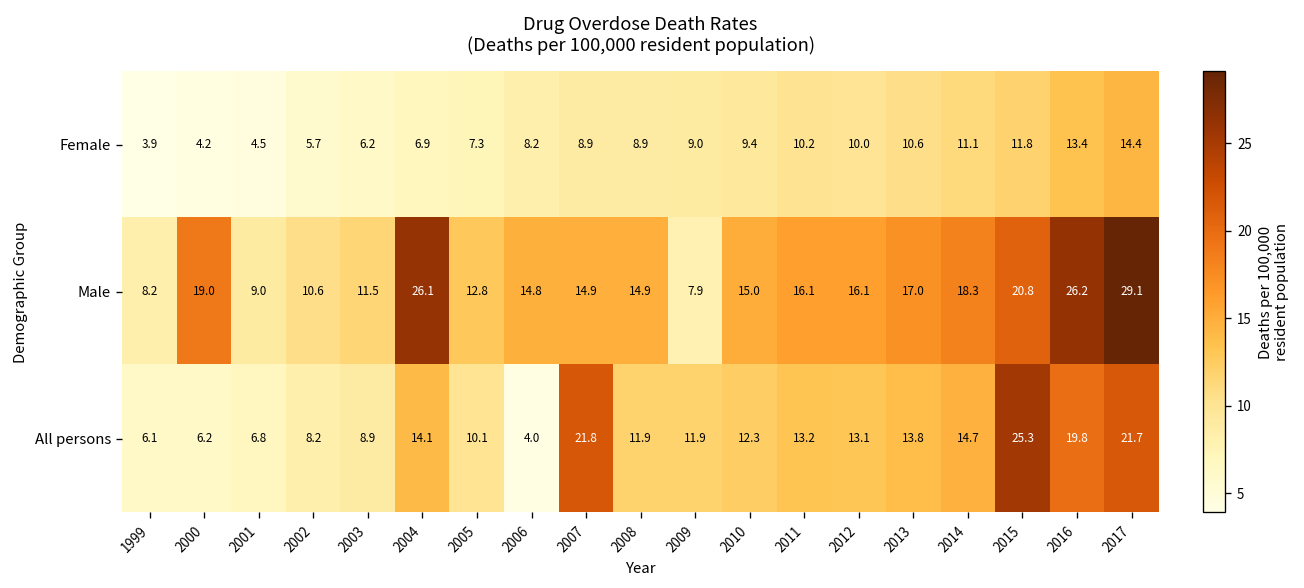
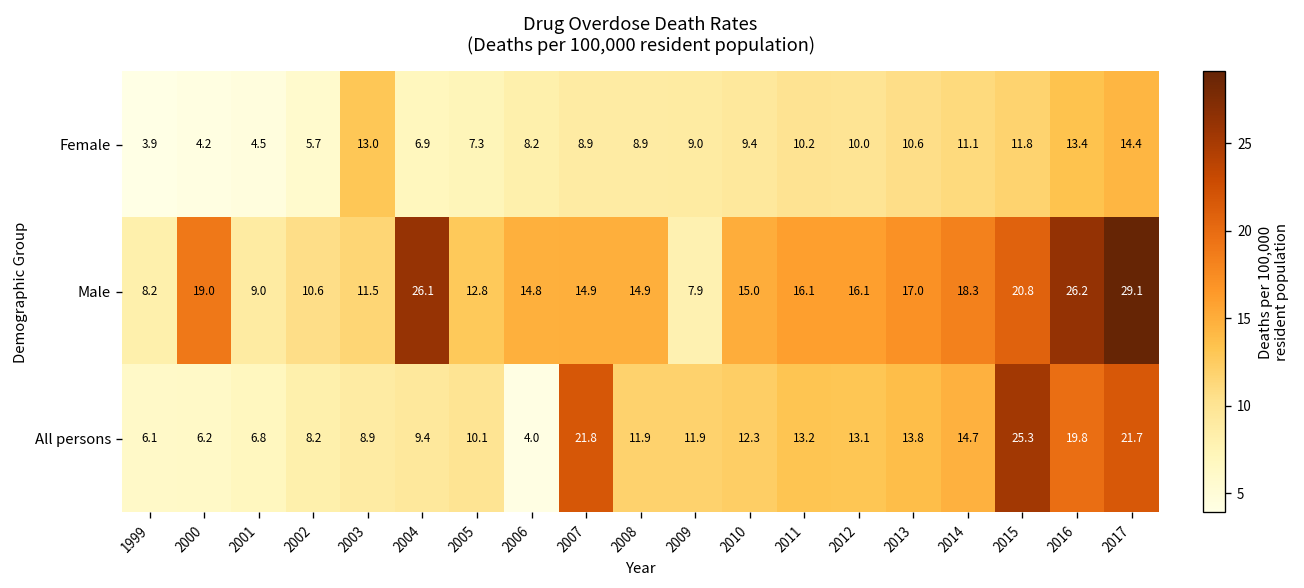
Female, 2003: 6.2 -> 13.0
All persons, 2004: 14.1 -> 9.4
